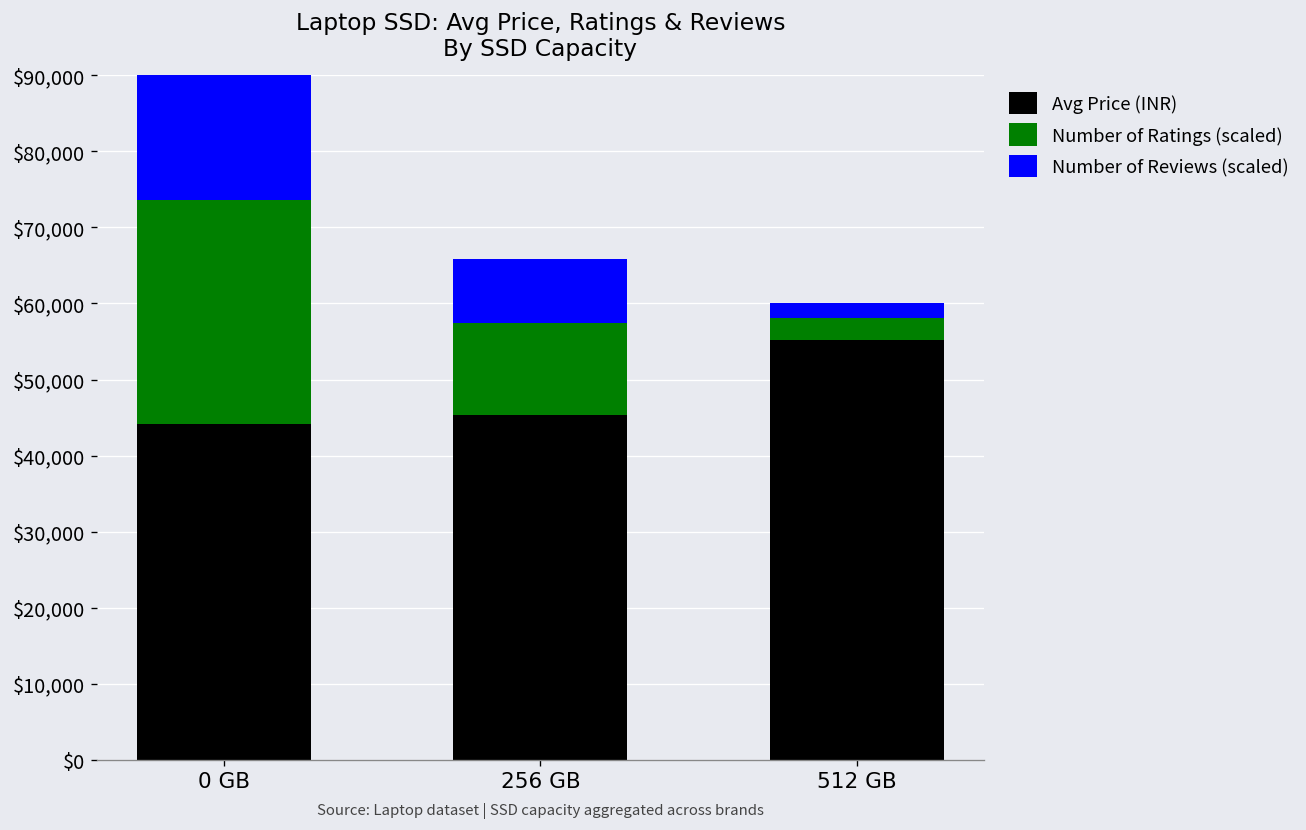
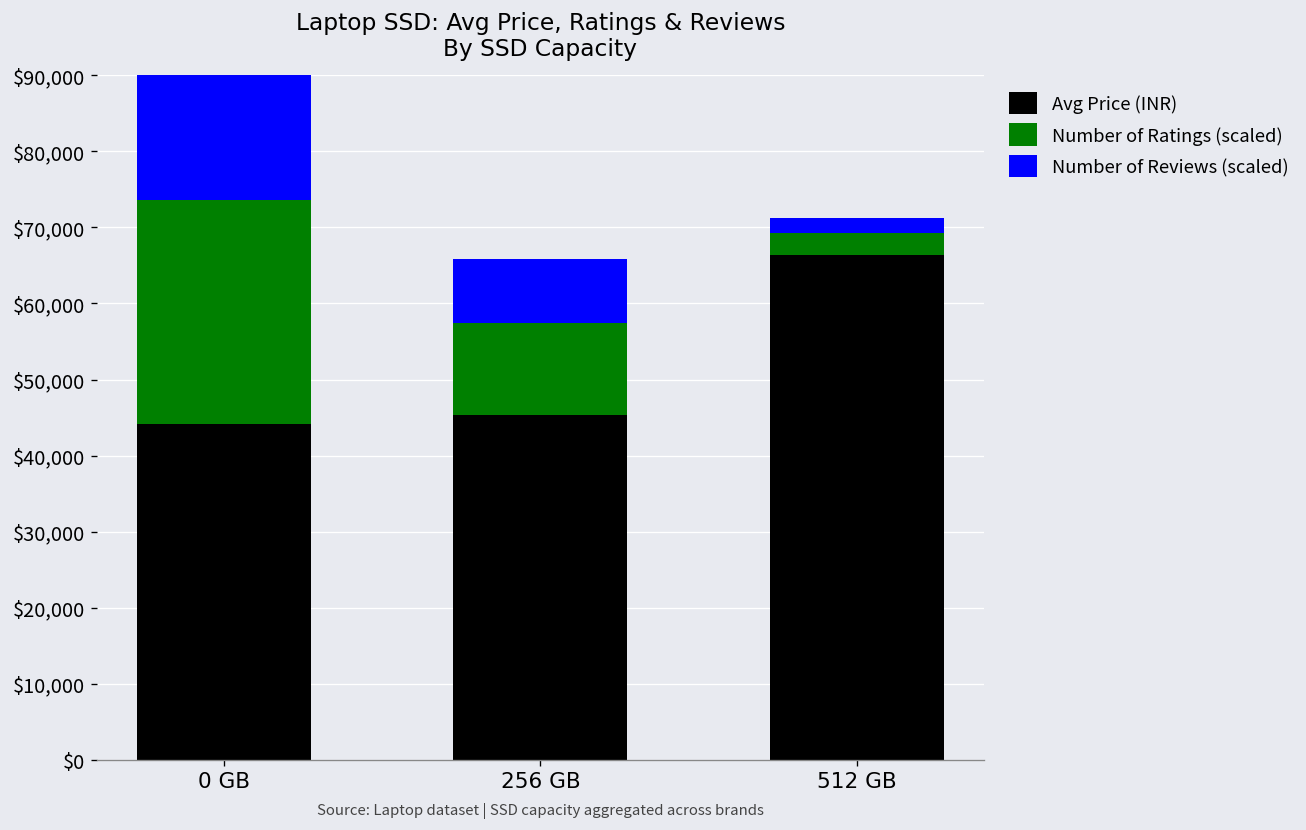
Avg Price (INR), 512 GB: $55,000 -> $66,000
